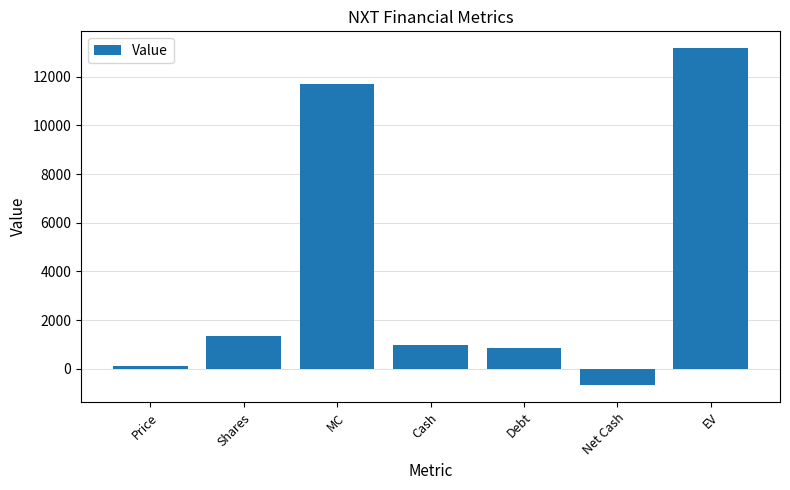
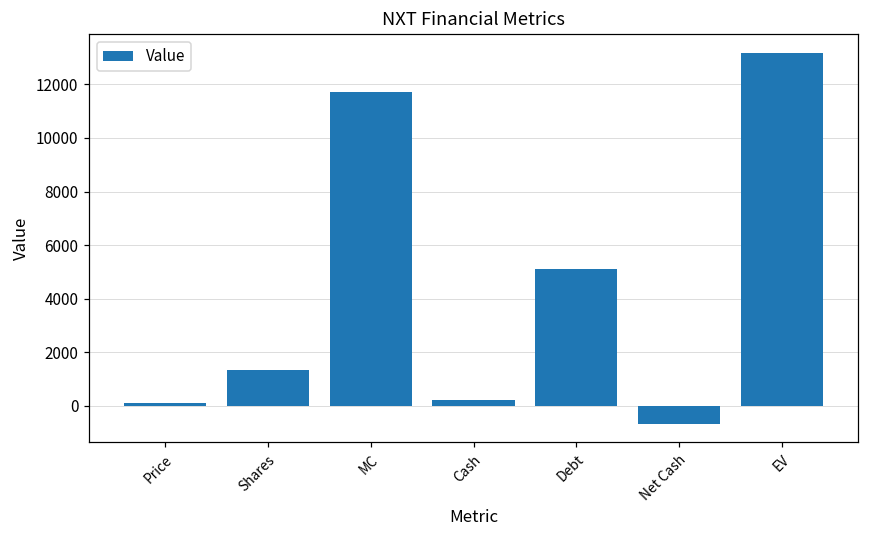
Cash: 1000 -> 200
Debt: 900 -> 5100
